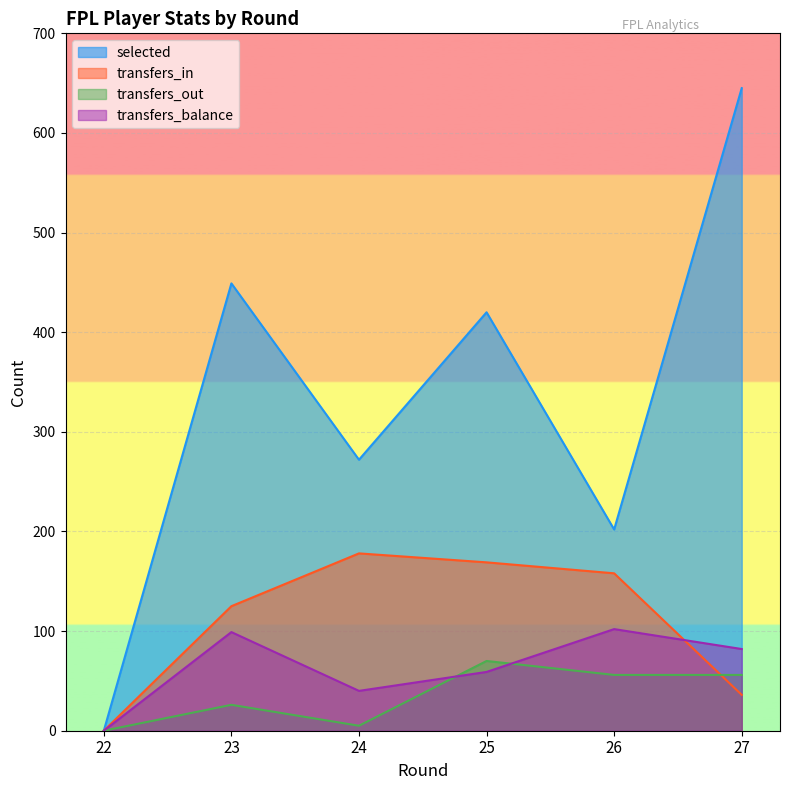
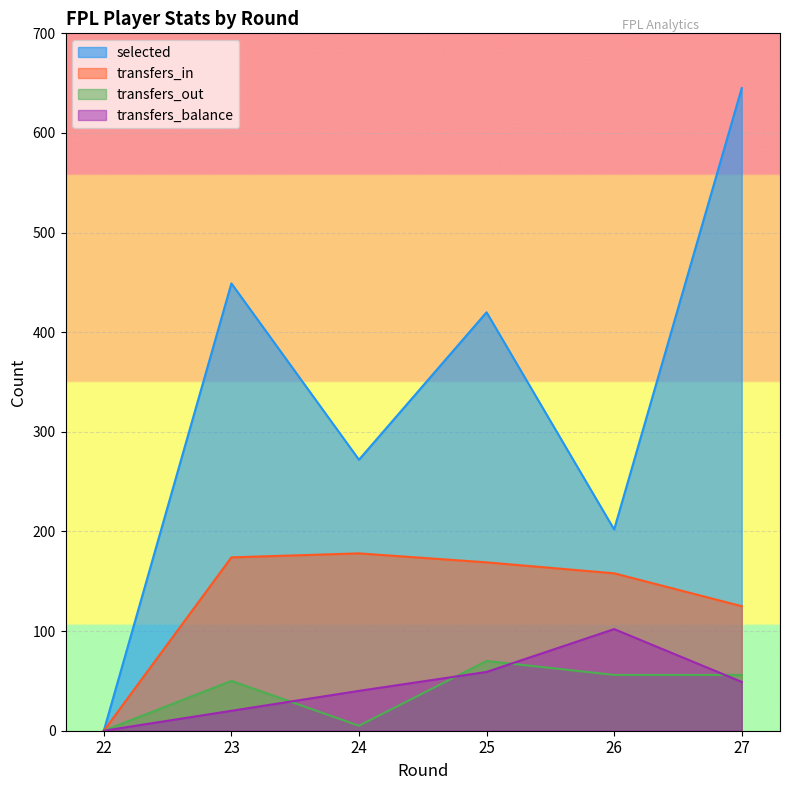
transfers_in, 23: 130 -> 170
transfers_out, 23: 30 -> 50
transfers_balance, 23: 100 -> 20
transfers_in, 27: 40 -> 130
transfers_balance, 27: 80 -> 50
